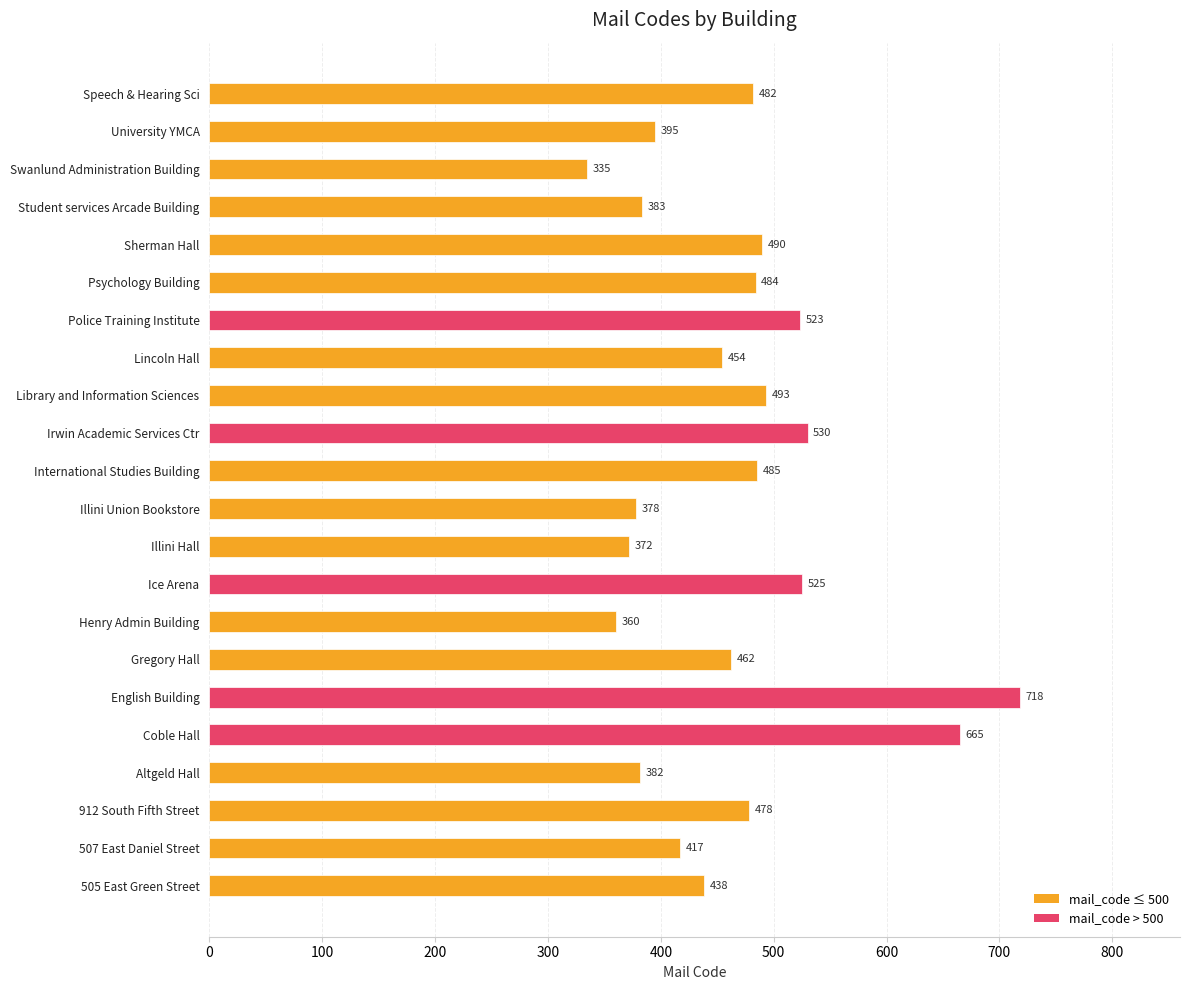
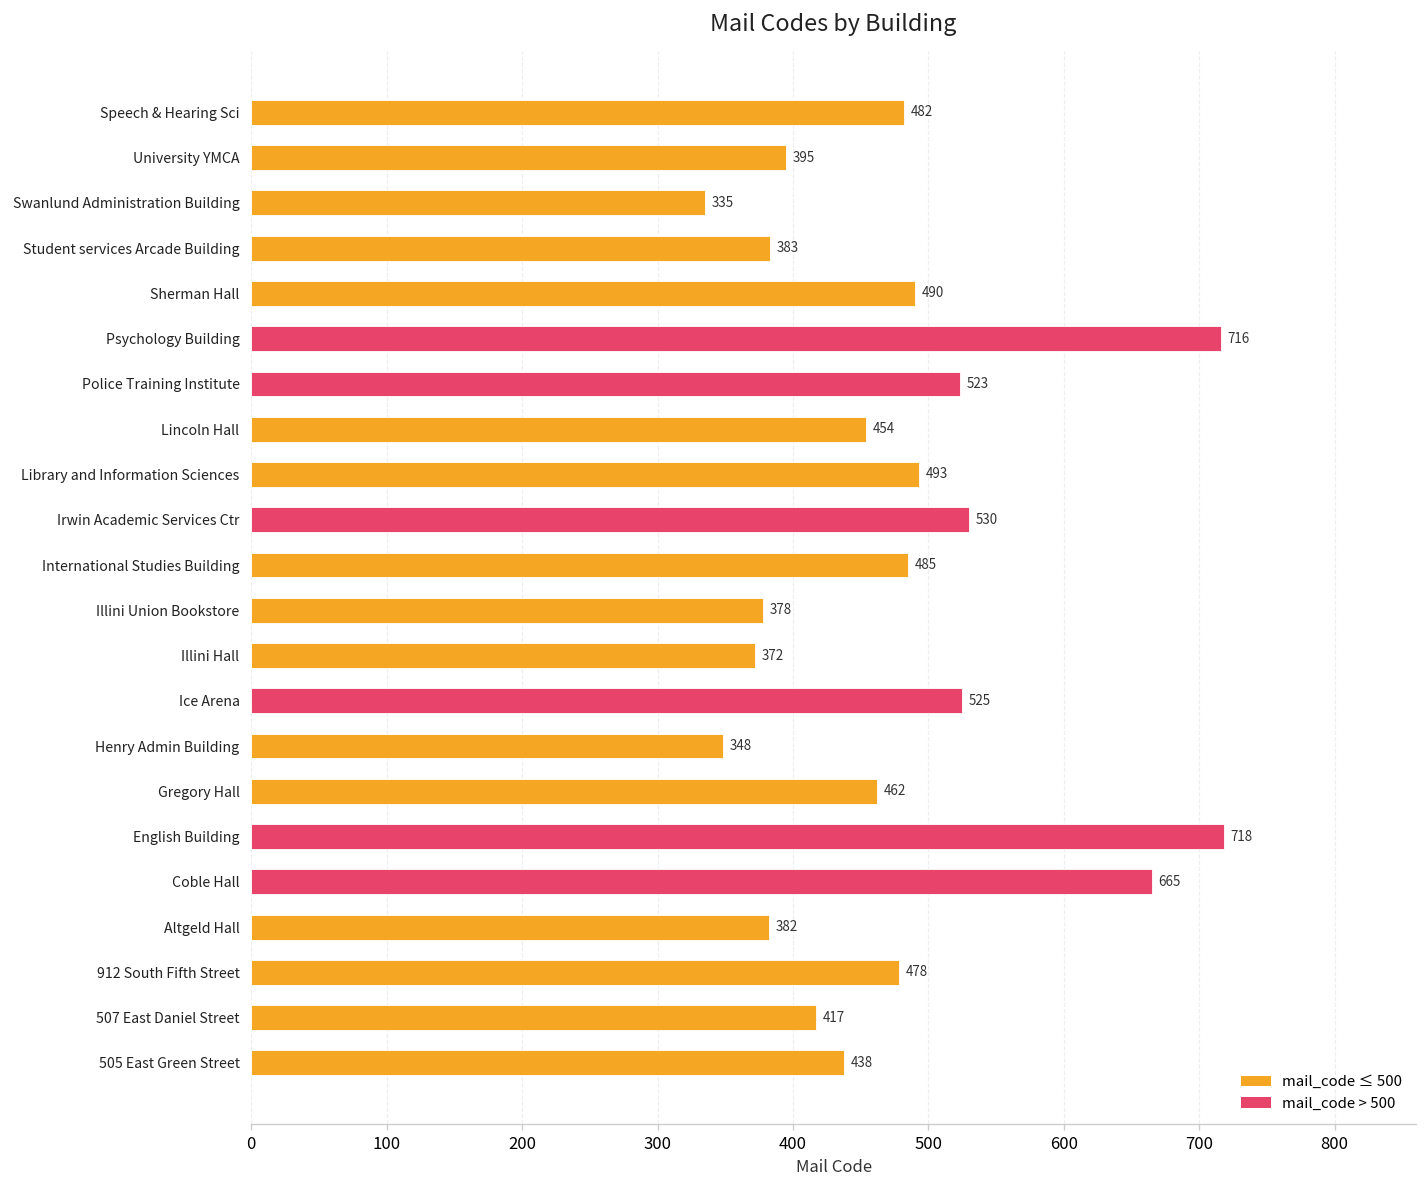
Psychology Building: 484 -> 716
Henry Admin Building: 360 -> 348
